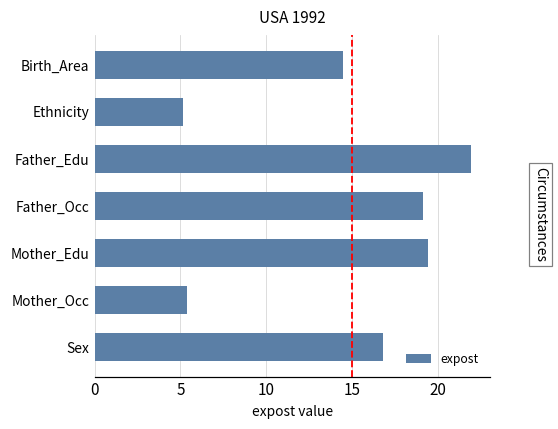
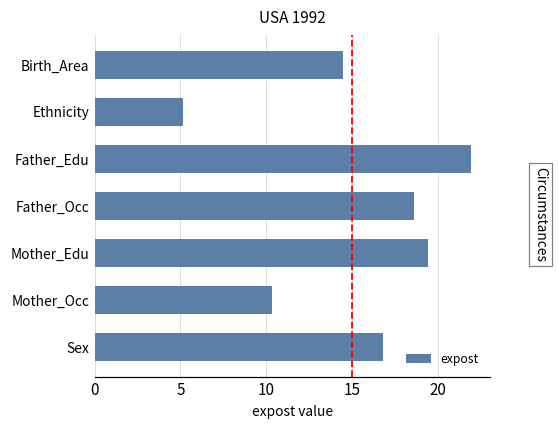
Father_Occ: 19.1 -> 18.6
Mother_Occ: 5.4 -> 10.3
